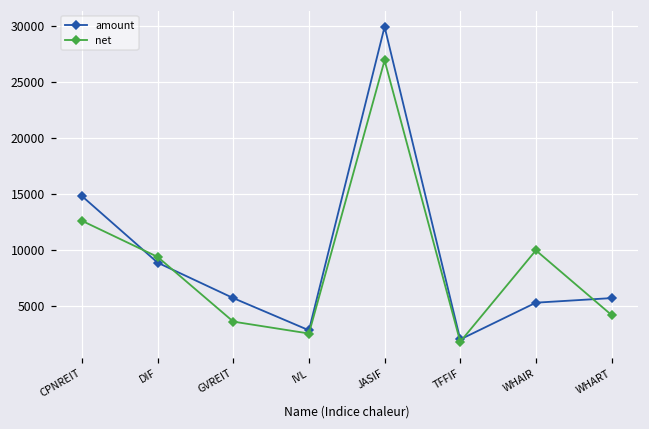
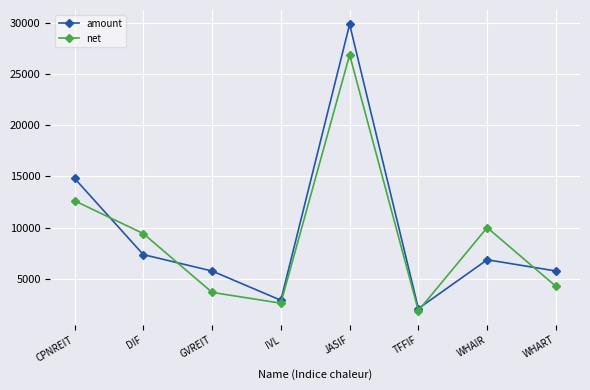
amount, DIF: 8900 -> 7400
amount, WHAIR: 5300 -> 6800
